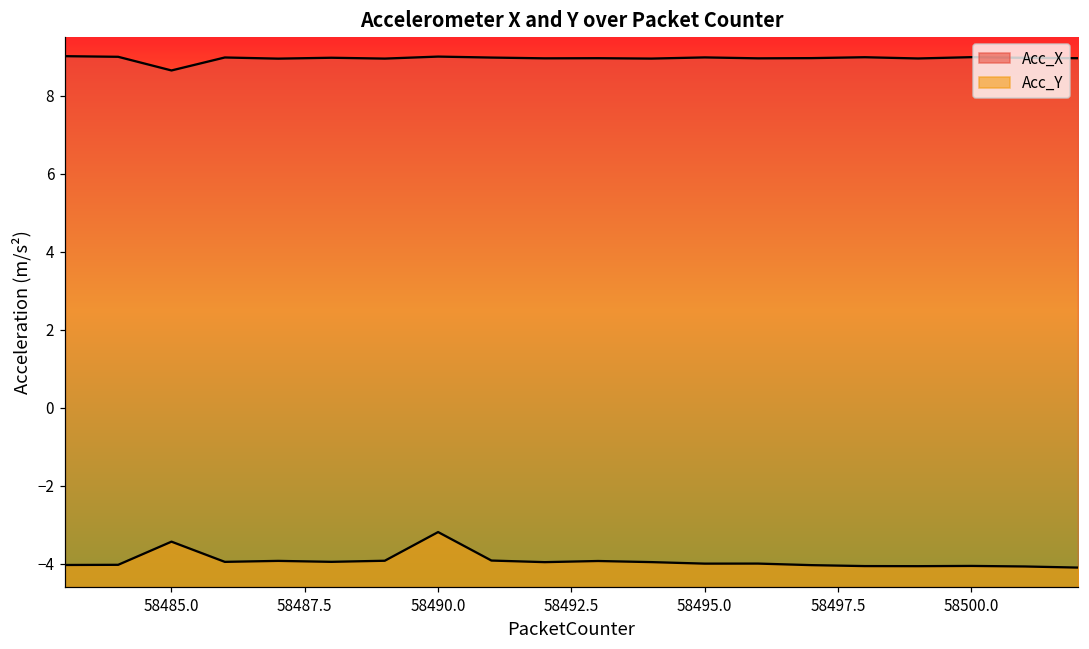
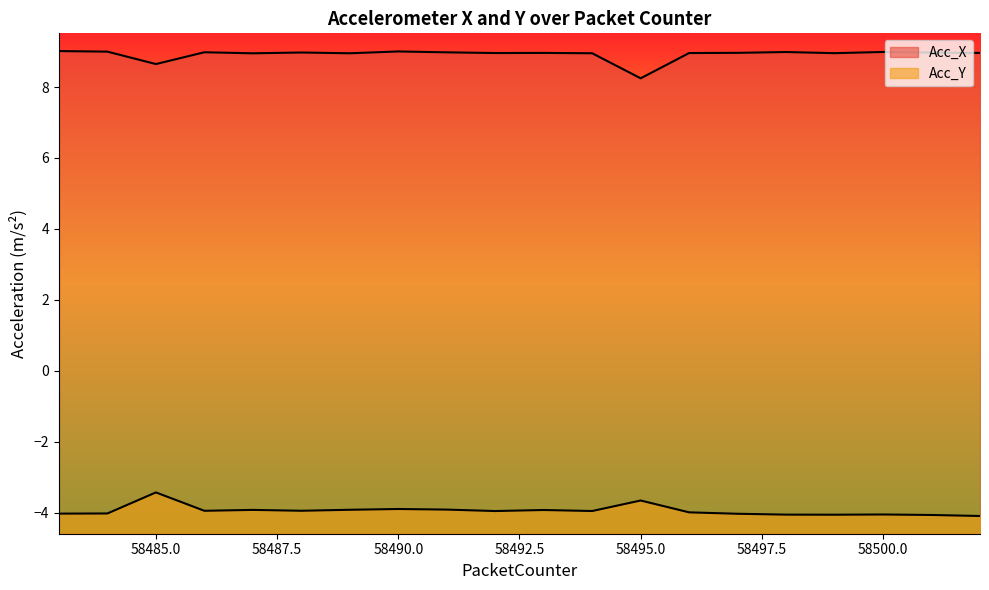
Acc_Y, 58490.0: -3.2 -> -3.9
Acc_X, 58495.0: 9.0 -> 8.2
Acc_Y, 58495.0: -4.0 -> -3.7
